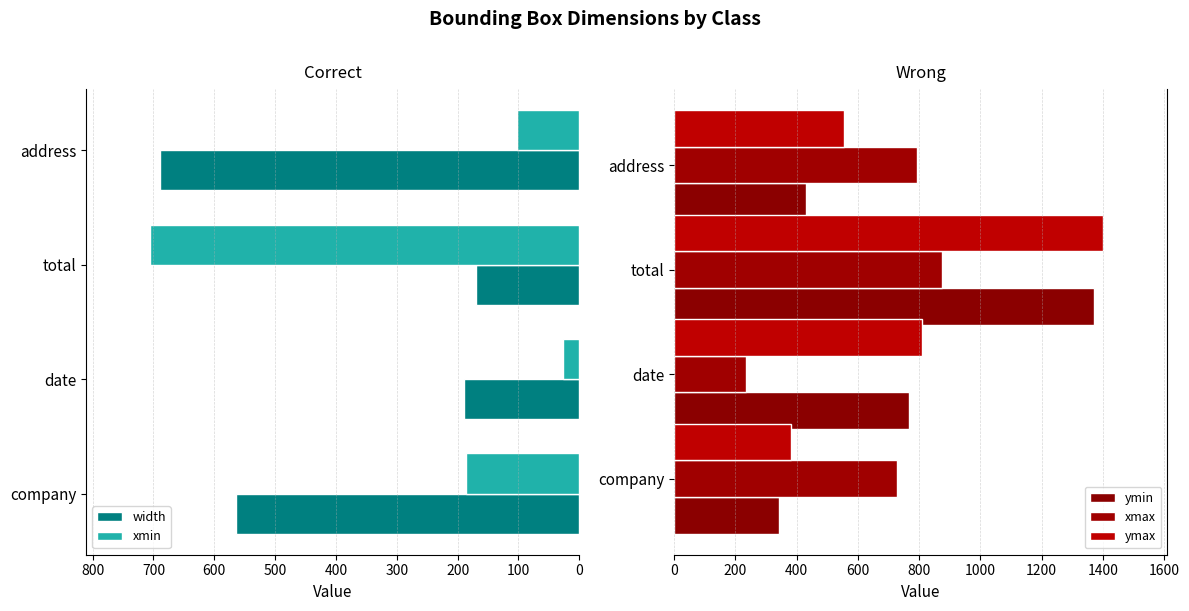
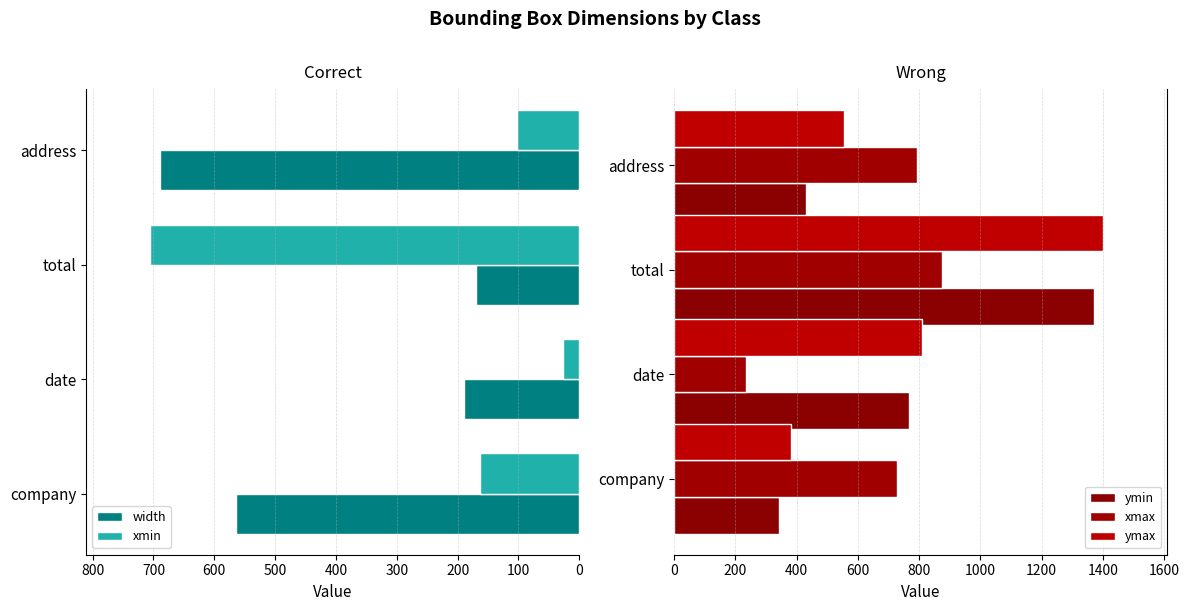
Correct, xmin, company: 190 -> 160
